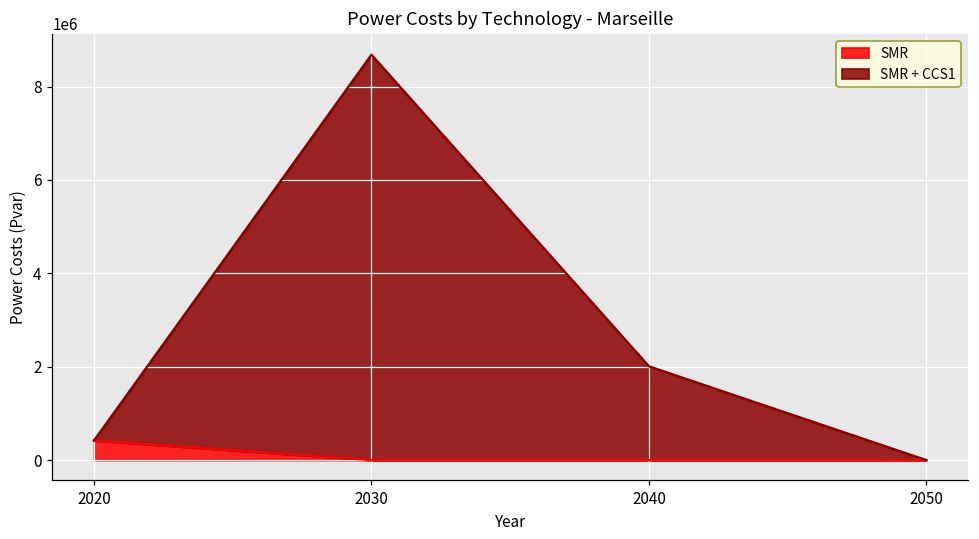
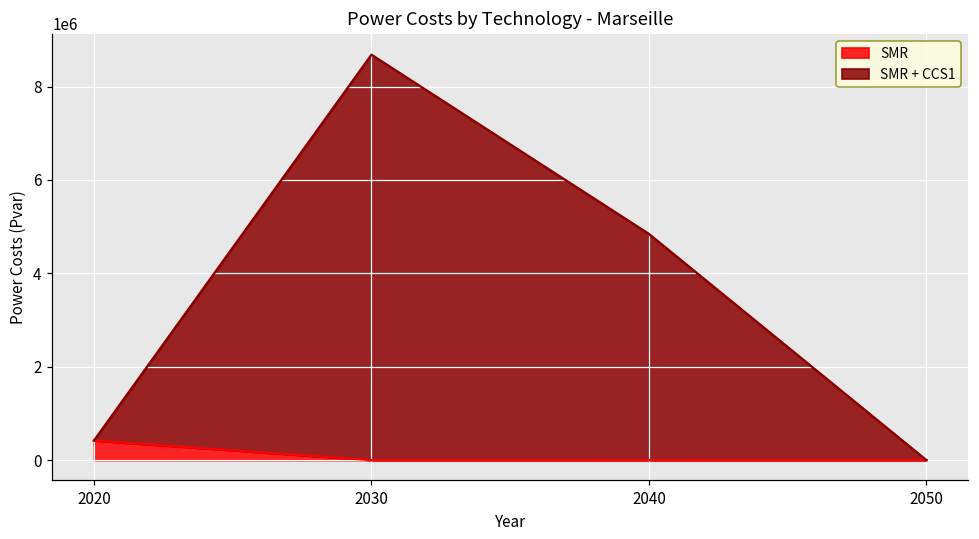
SMR + CCS1, 2040: 2000000 -> 4800000
